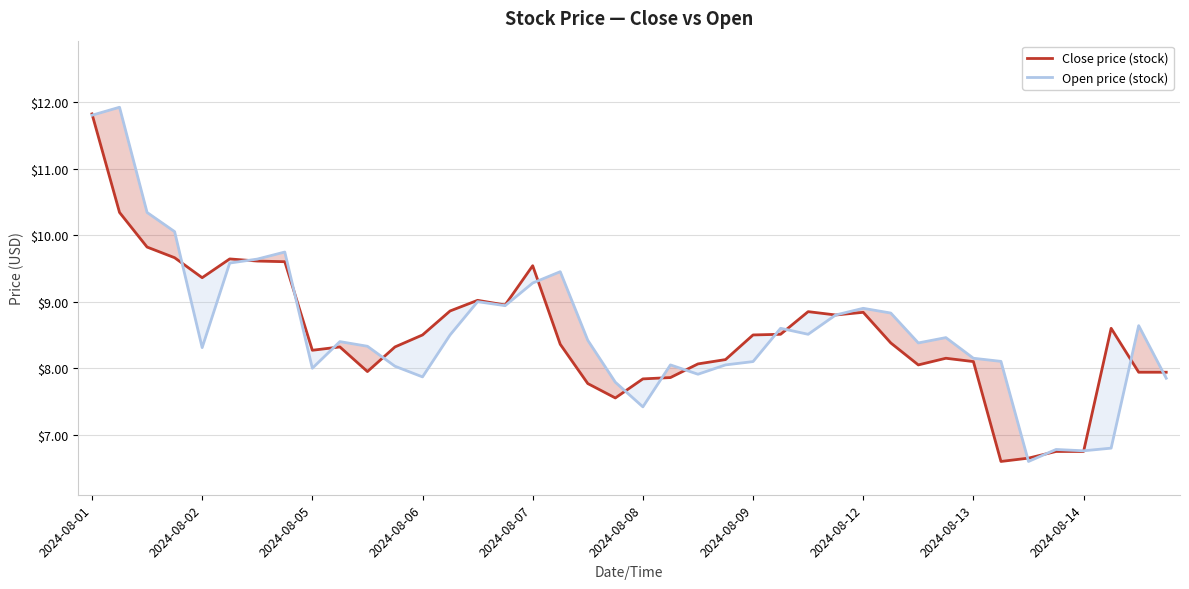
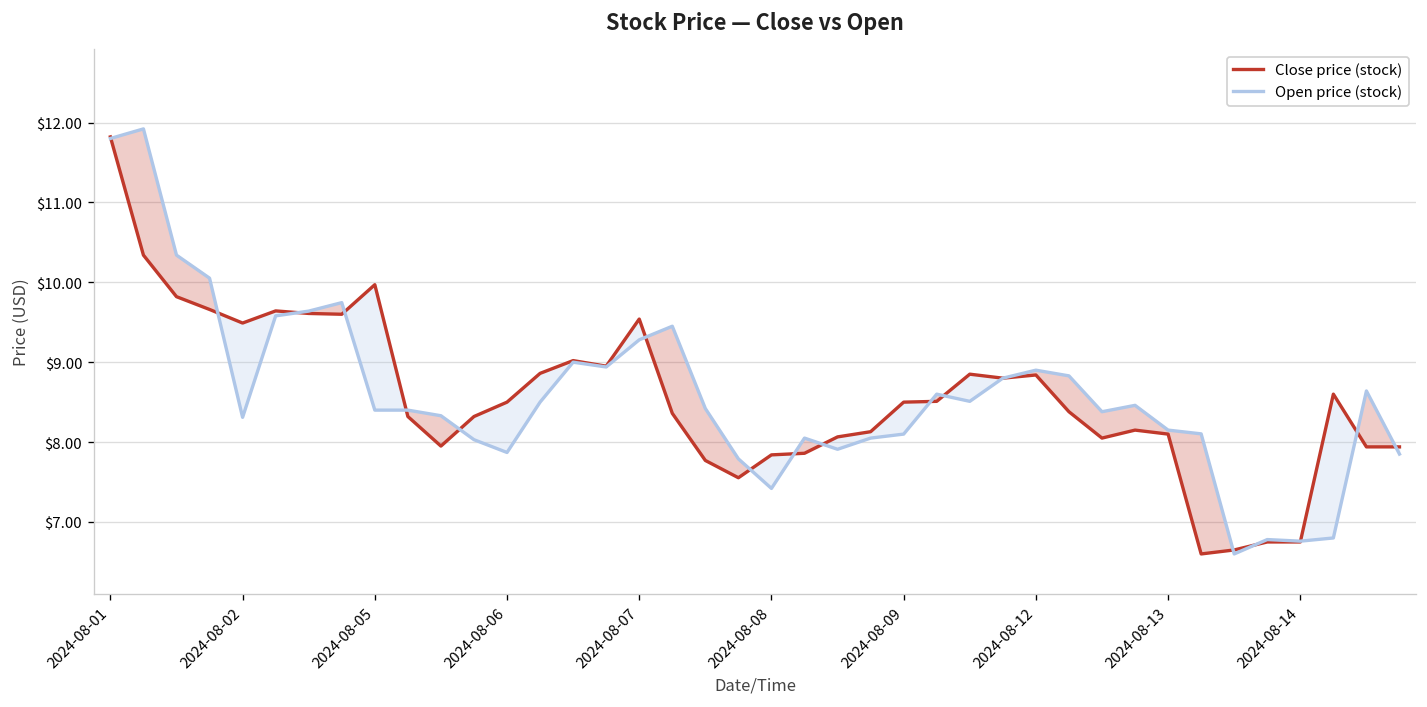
Close price (stock), 2024-08-02: $9.4 -> $9.5
Close price (stock), 2024-08-05: $8.3 -> $10.0
Open price (stock), 2024-08-05: $8.0 -> $8.4
